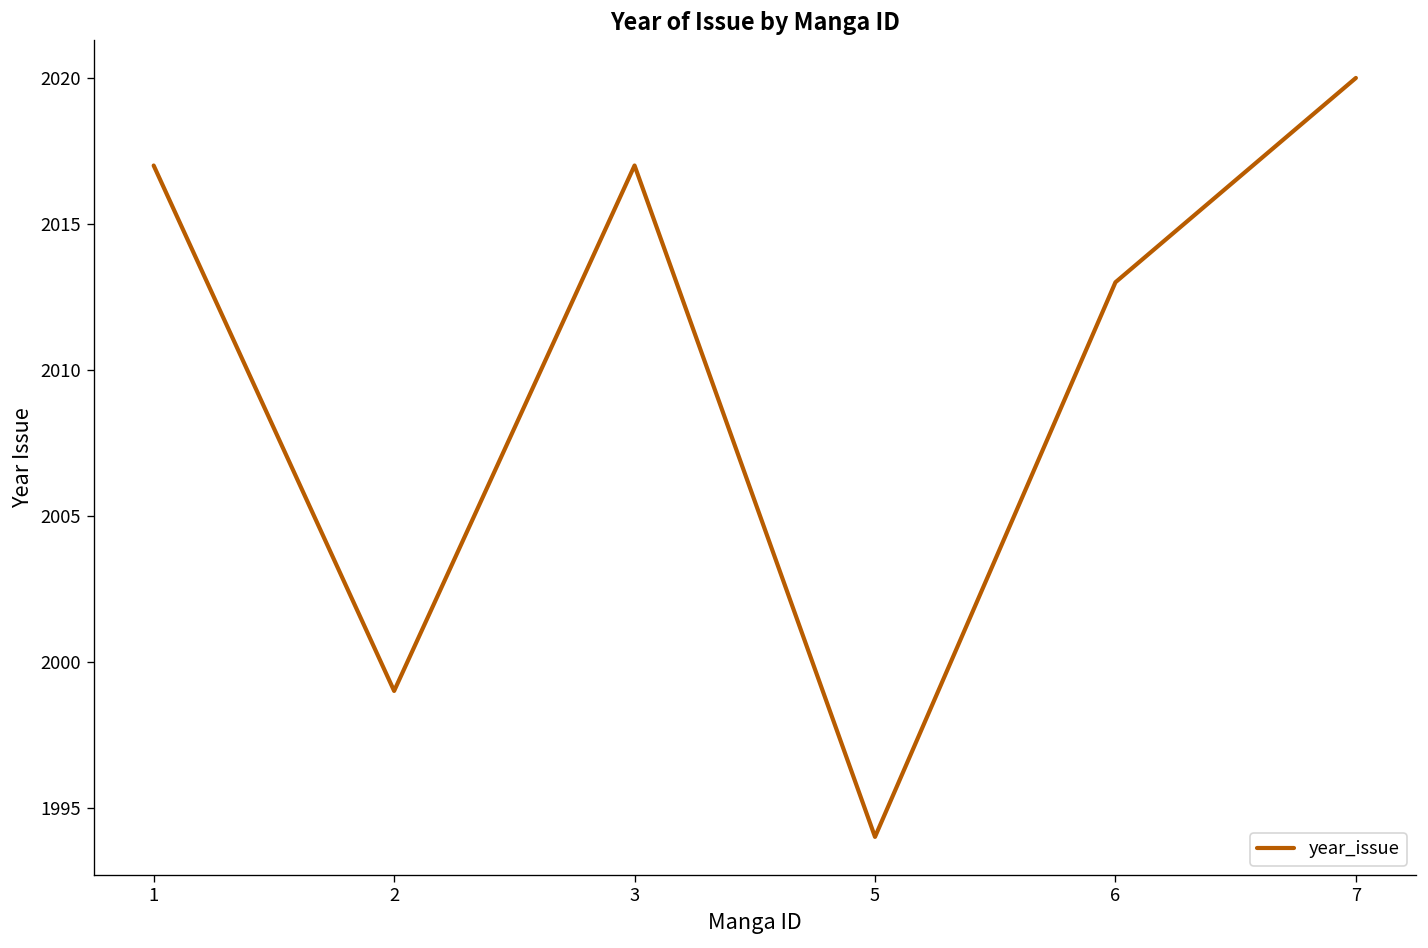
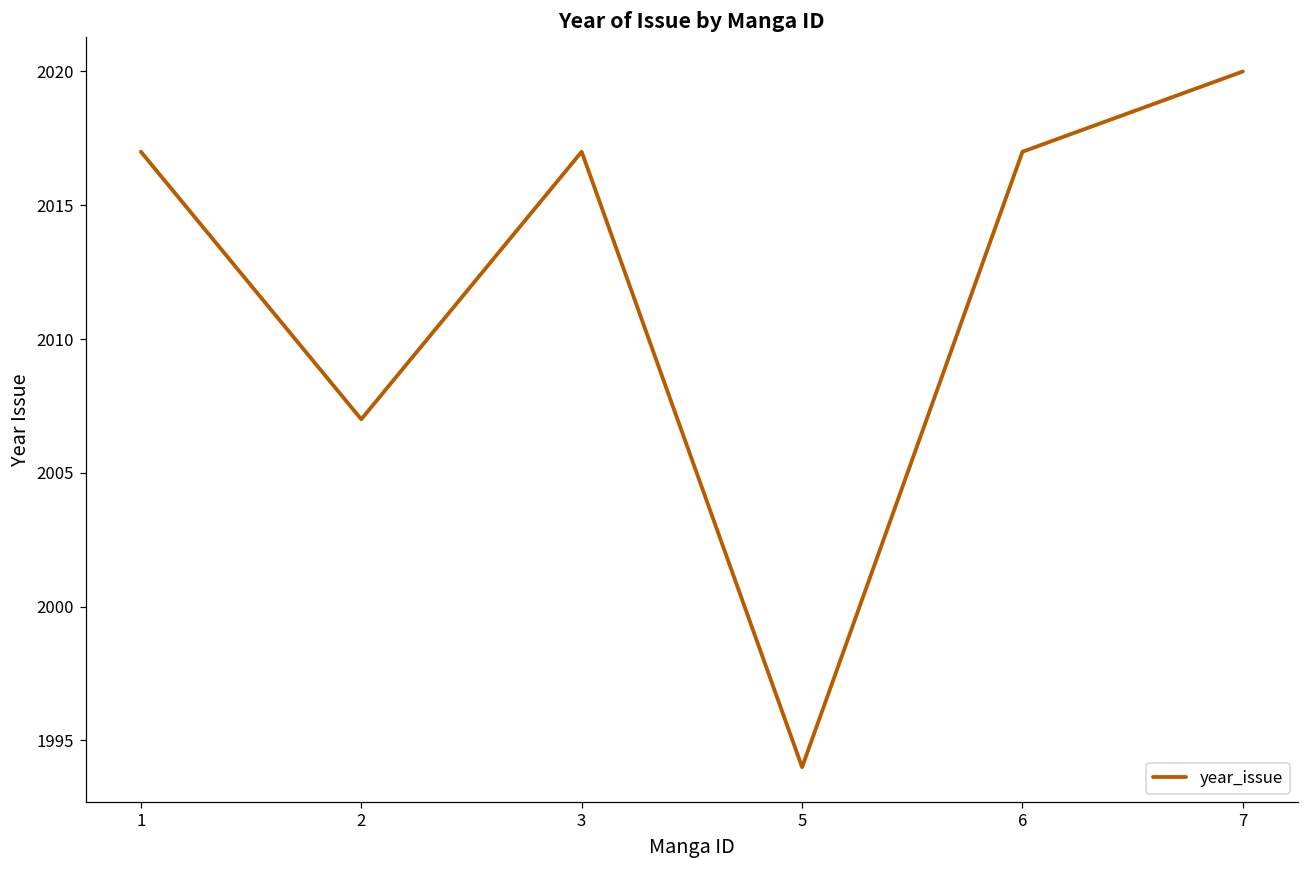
2: 1999 -> 2007
6: 2013 -> 2017
